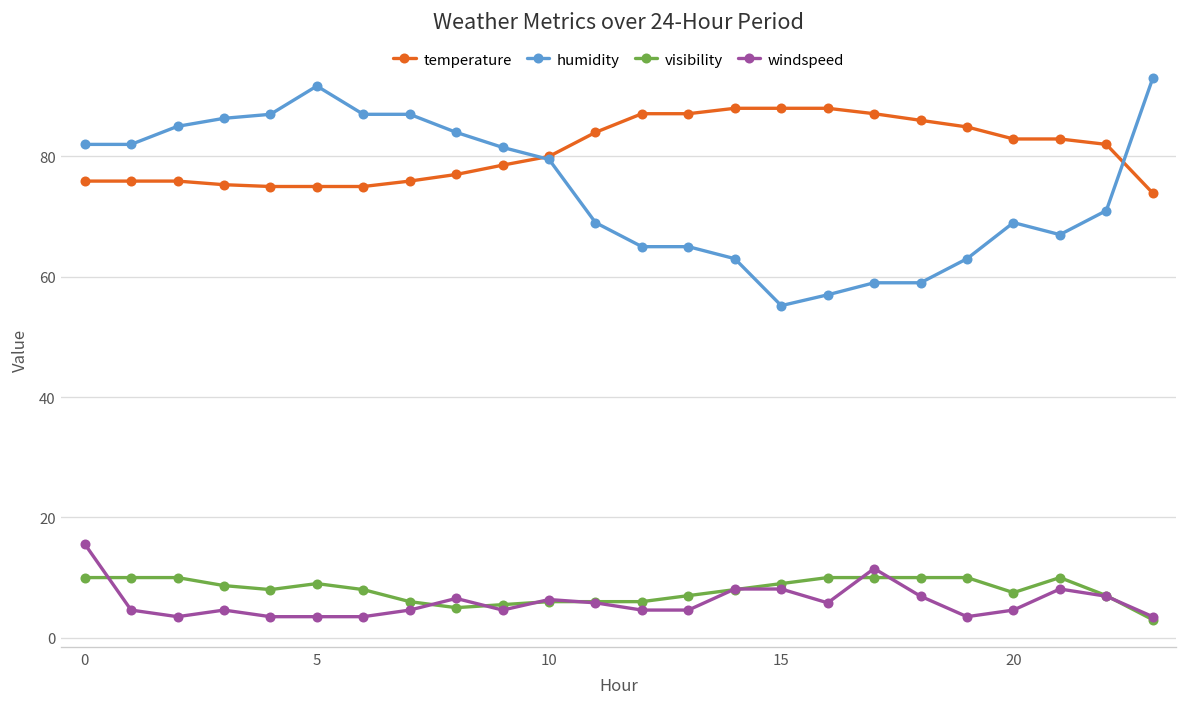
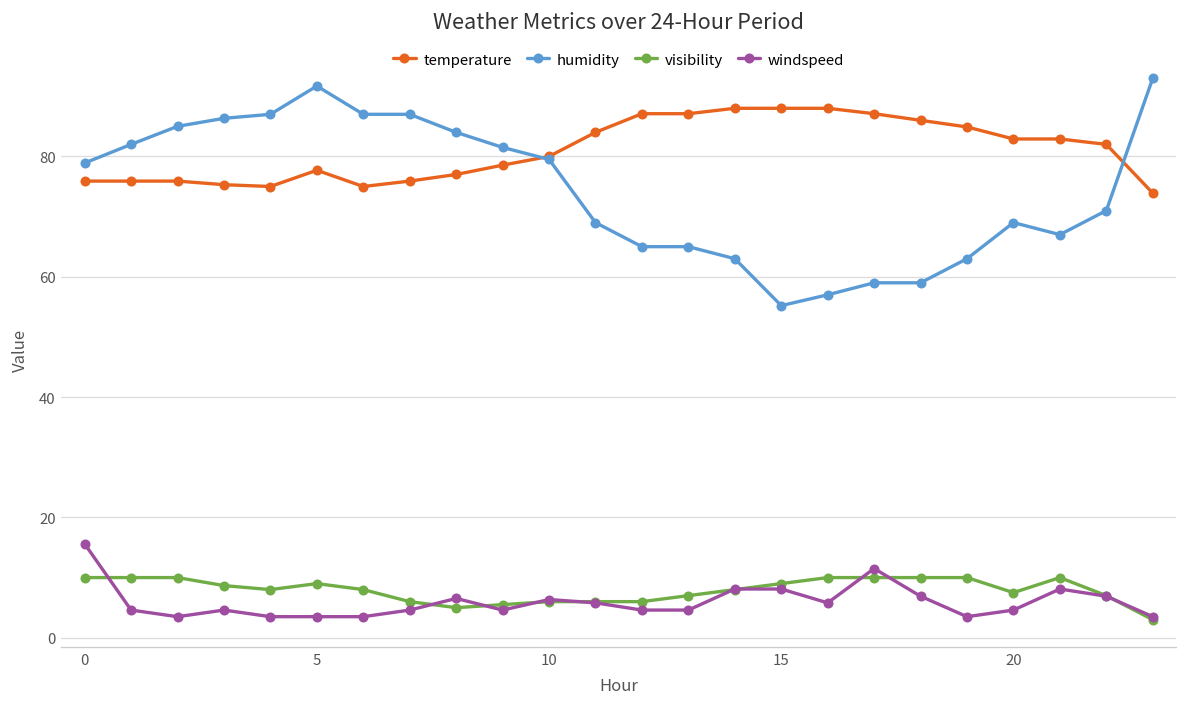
humidity, 0: 82 -> 79
temperature, 5: 75 -> 78
